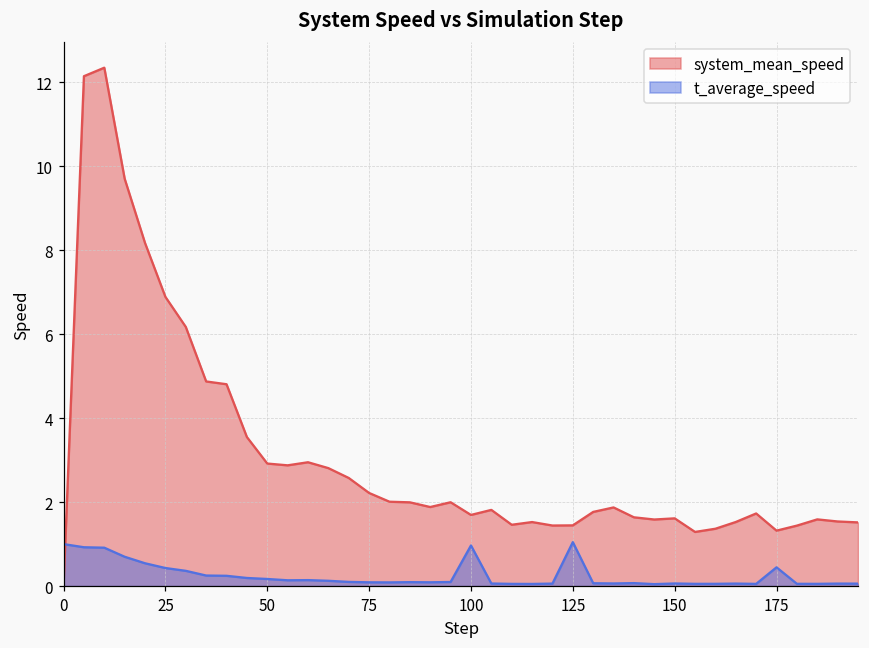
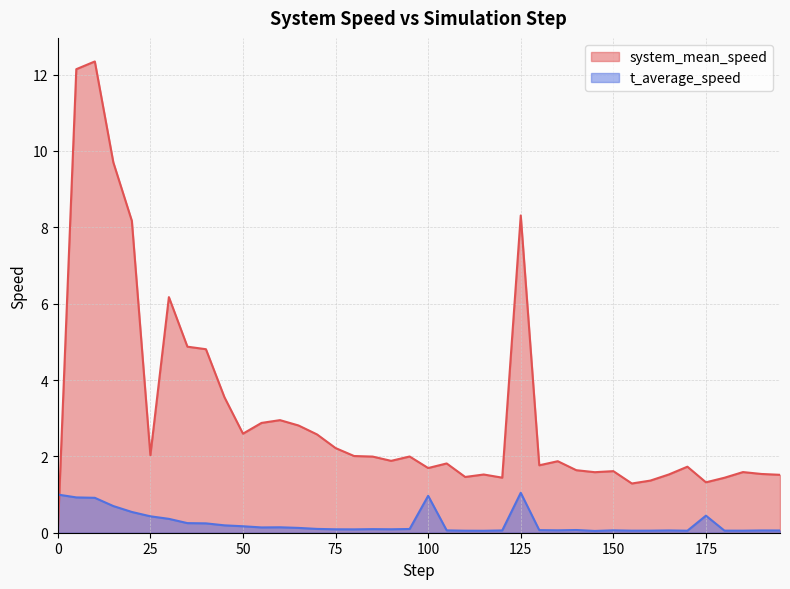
system_mean_speed, 25: 6.9 -> 2.0
system_mean_speed, 50: 2.9 -> 2.6
system_mean_speed, 125: 1.4 -> 8.3
